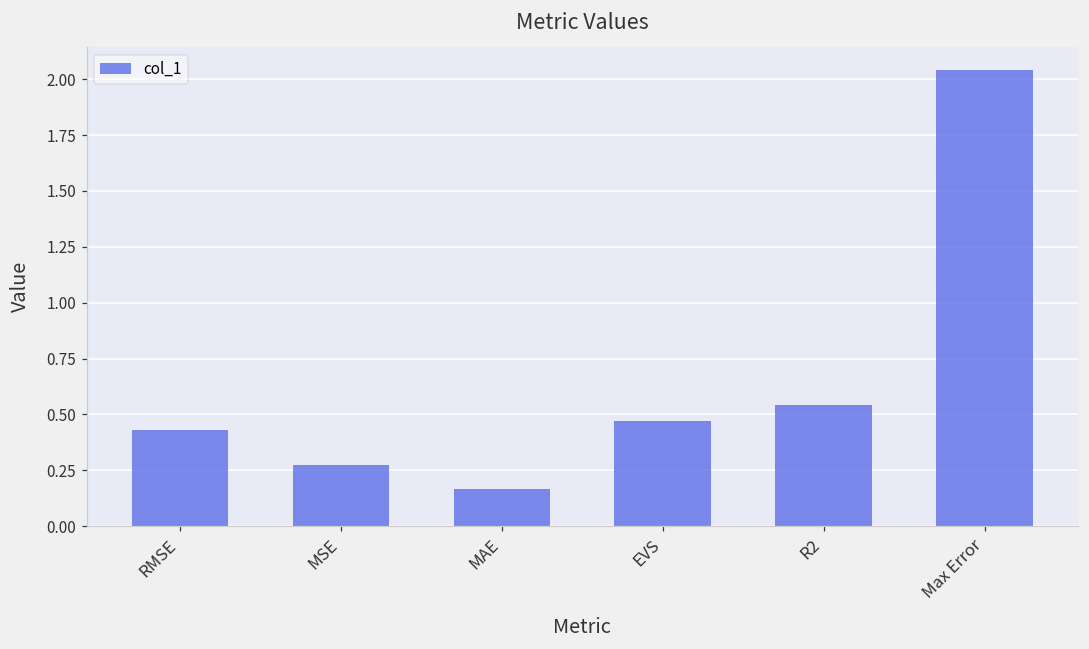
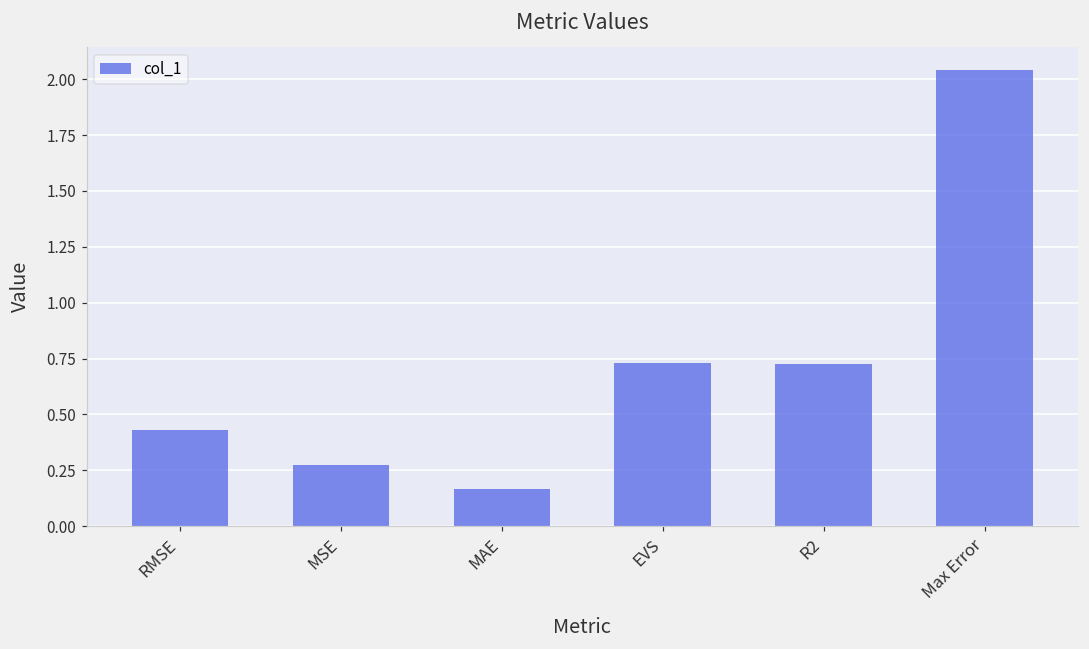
EVS: 0.47 -> 0.73
R2: 0.54 -> 0.73
